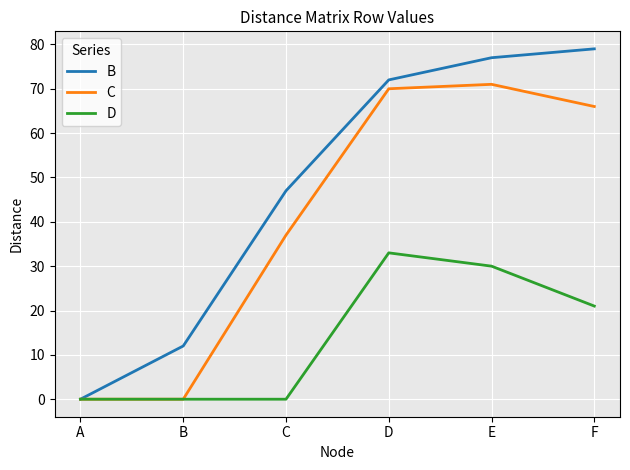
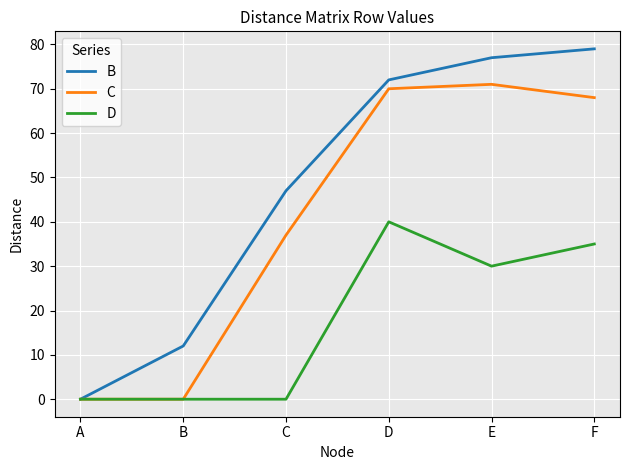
D, D: 33 -> 40
C, F: 66 -> 68
D, F: 21 -> 35
